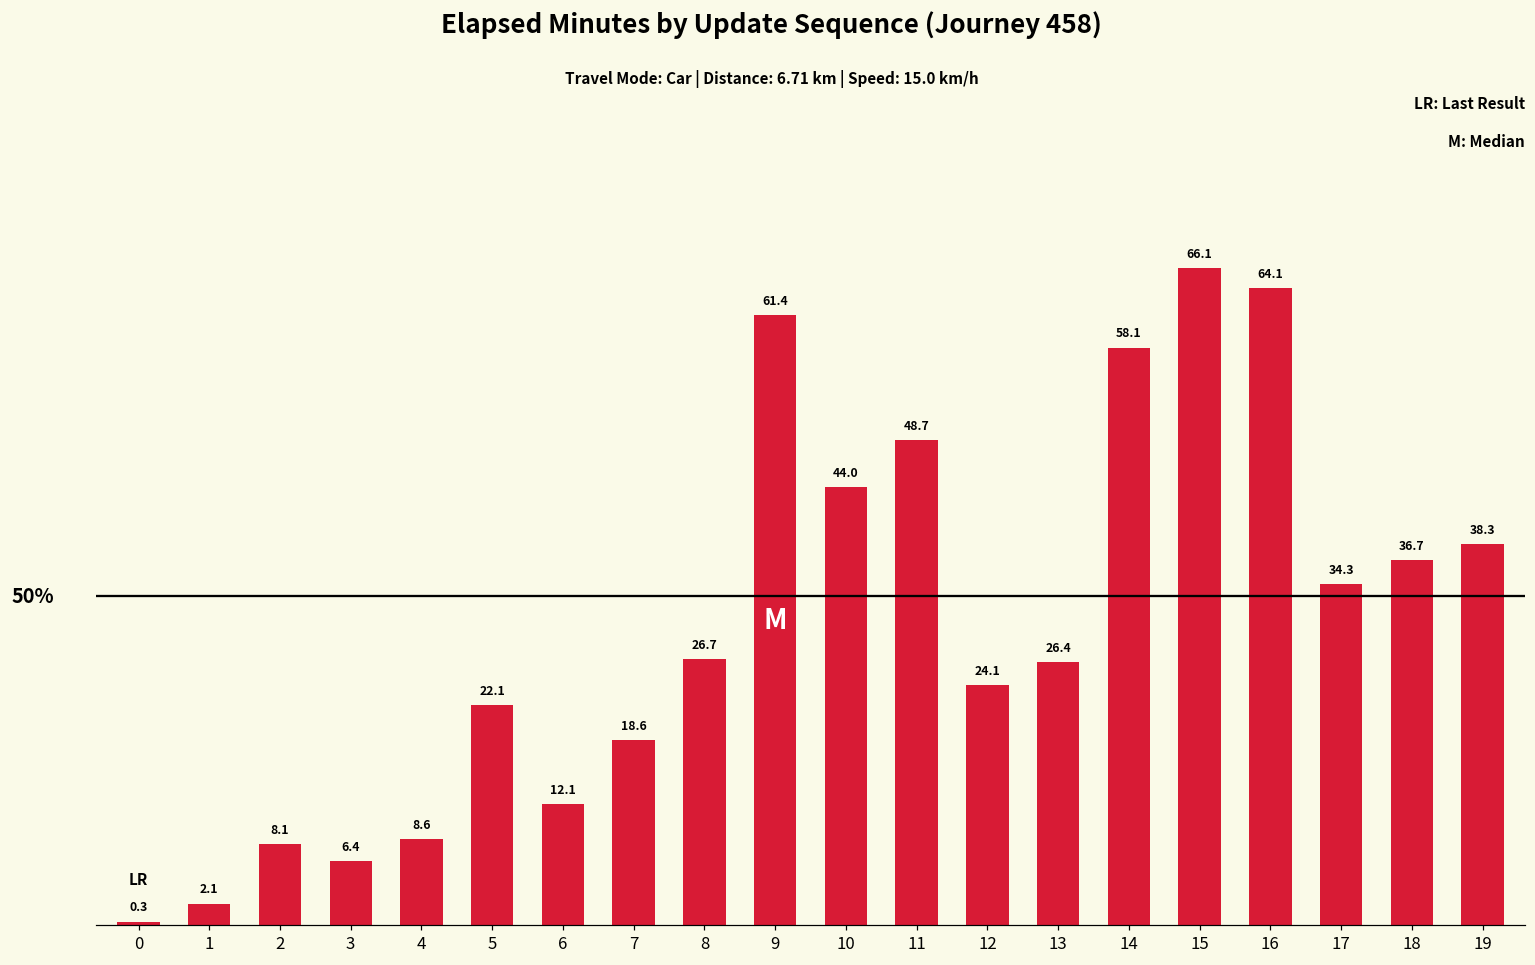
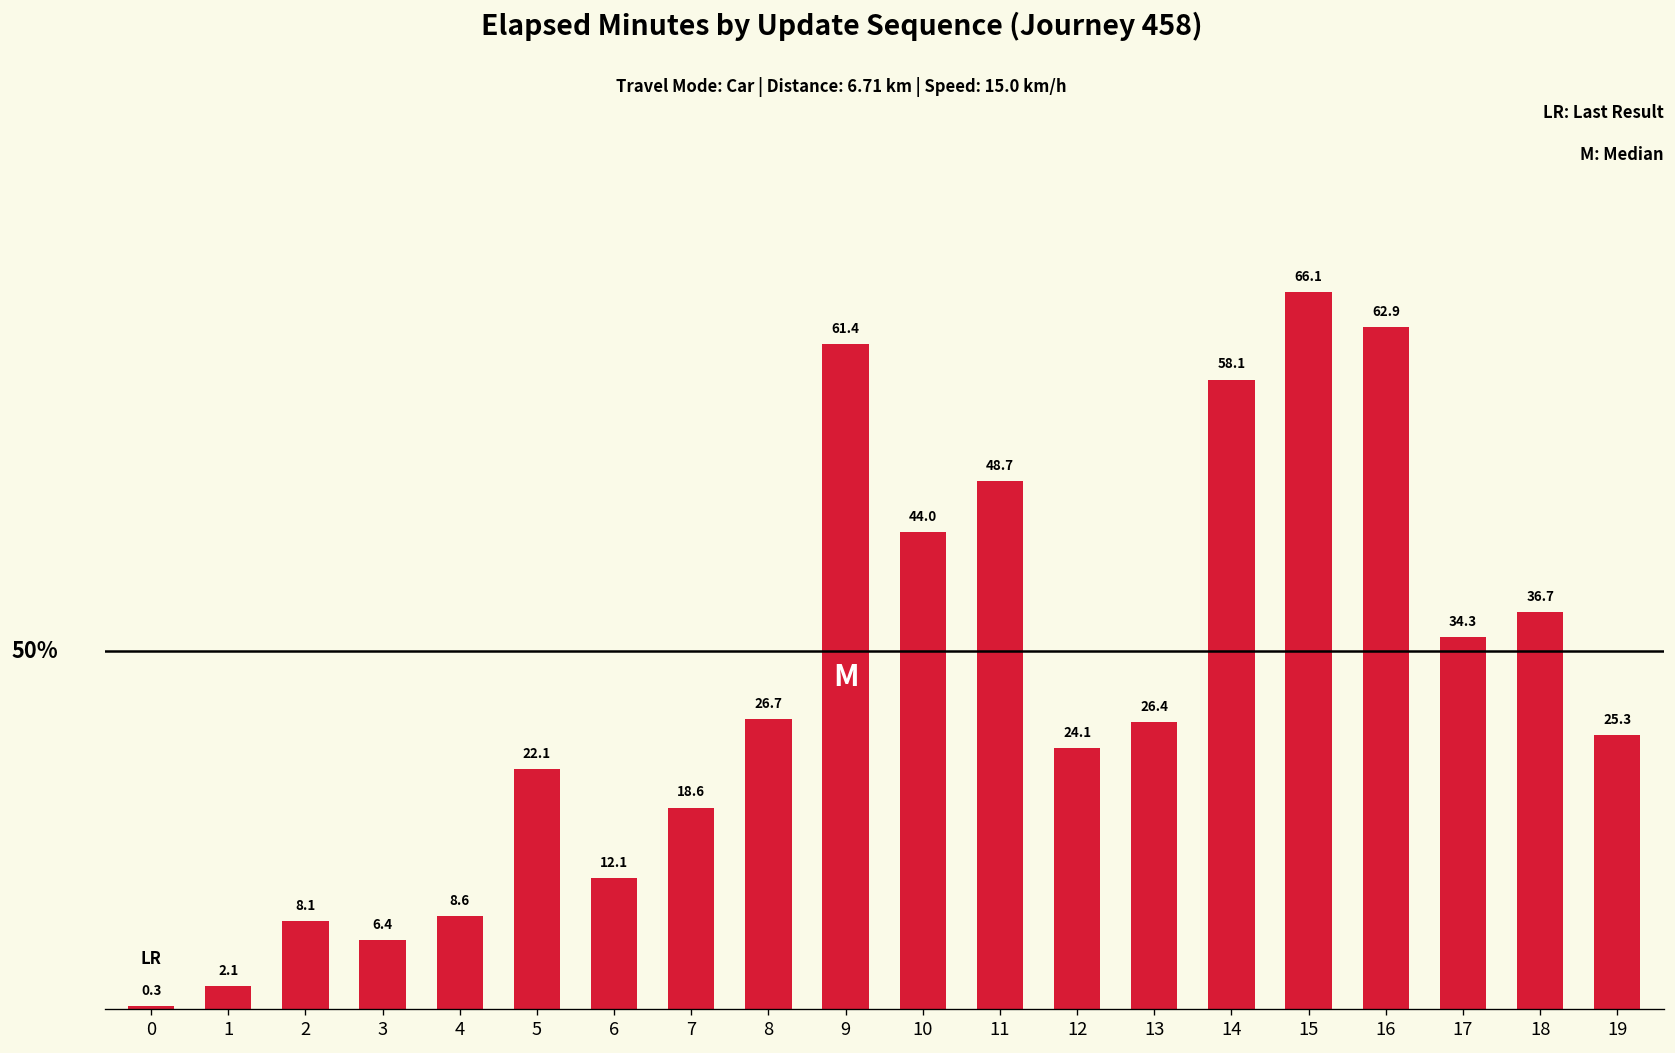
16: 64.1 -> 62.9
19: 38.3 -> 25.3
